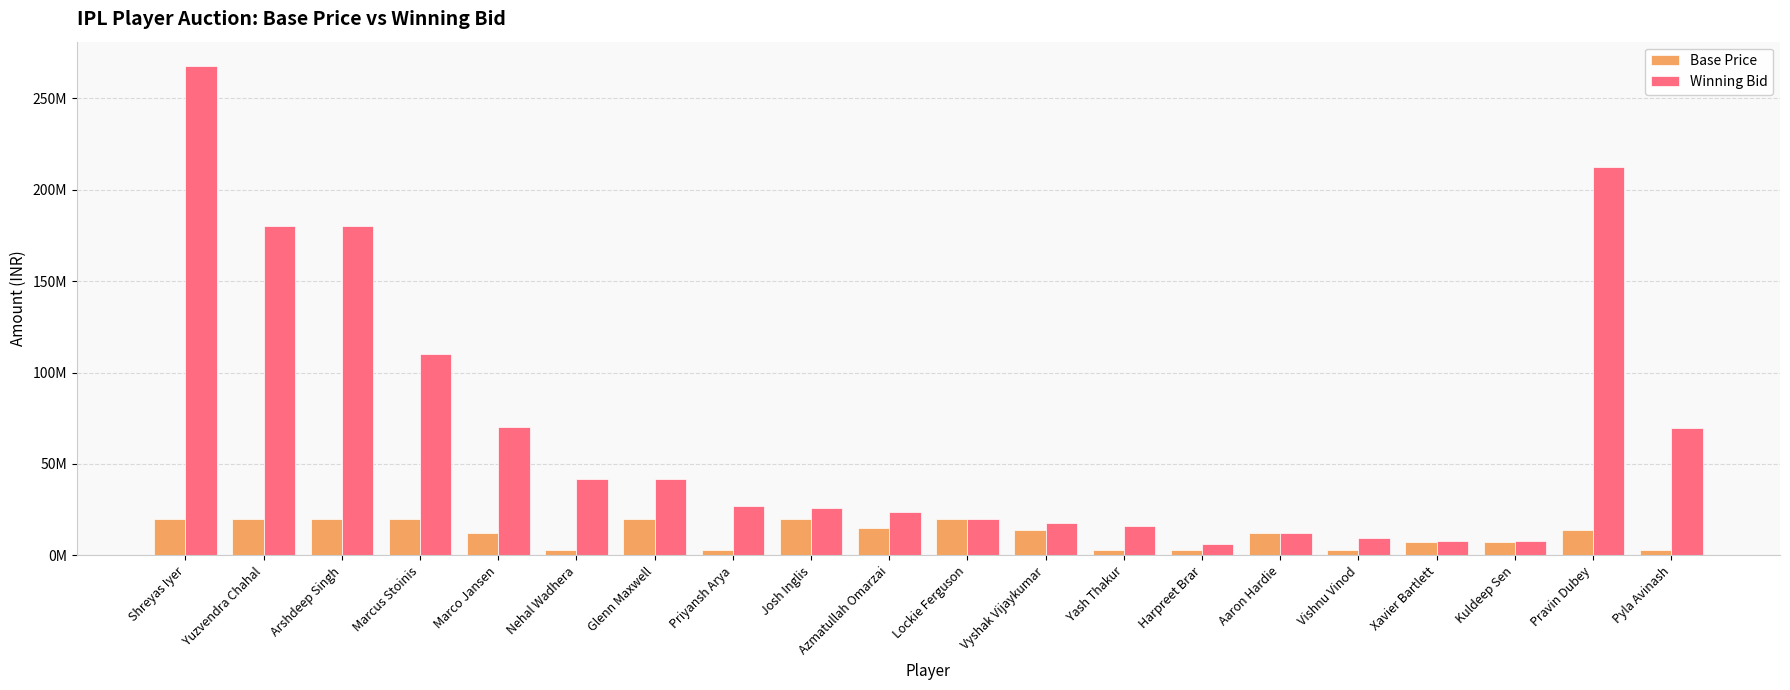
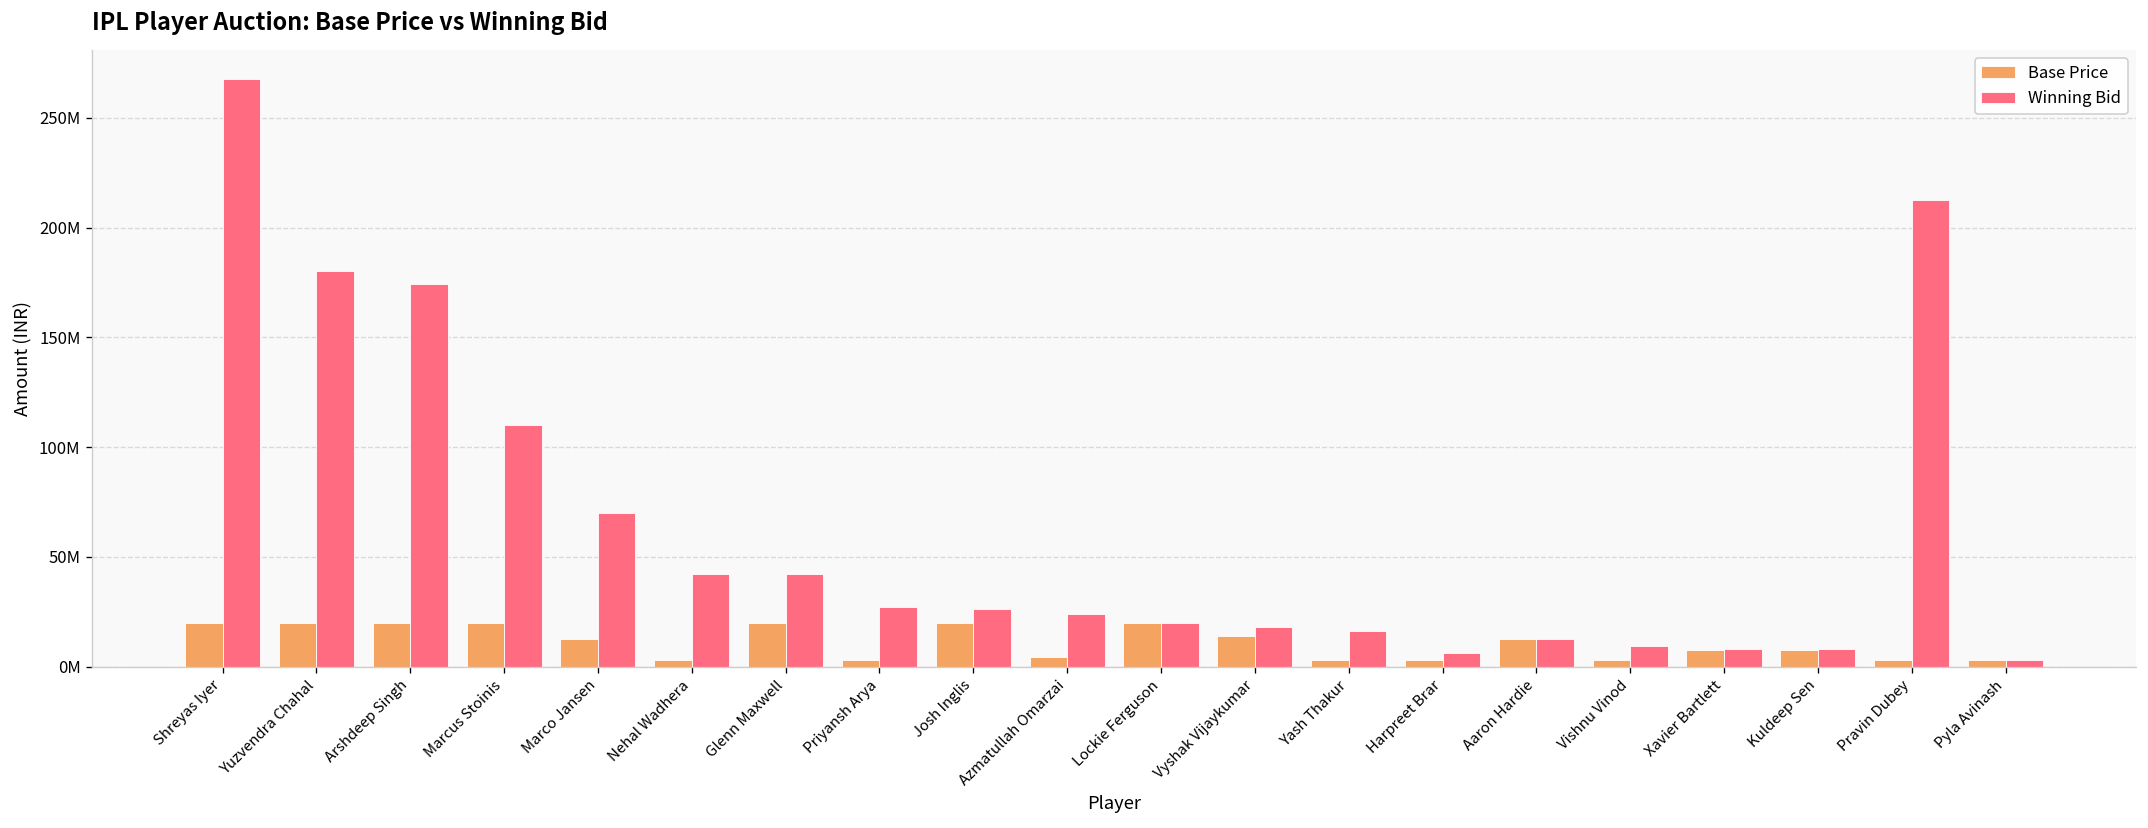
Winning Bid, Arshdeep Singh: 180000000 -> 174000000
Base Price, Azmatullah Omarzai: 15000000 -> 4000000
Base Price, Pravin Dubey: 14000000 -> 3000000
Winning Bid, Pyla Avinash: 70000000 -> 3000000
